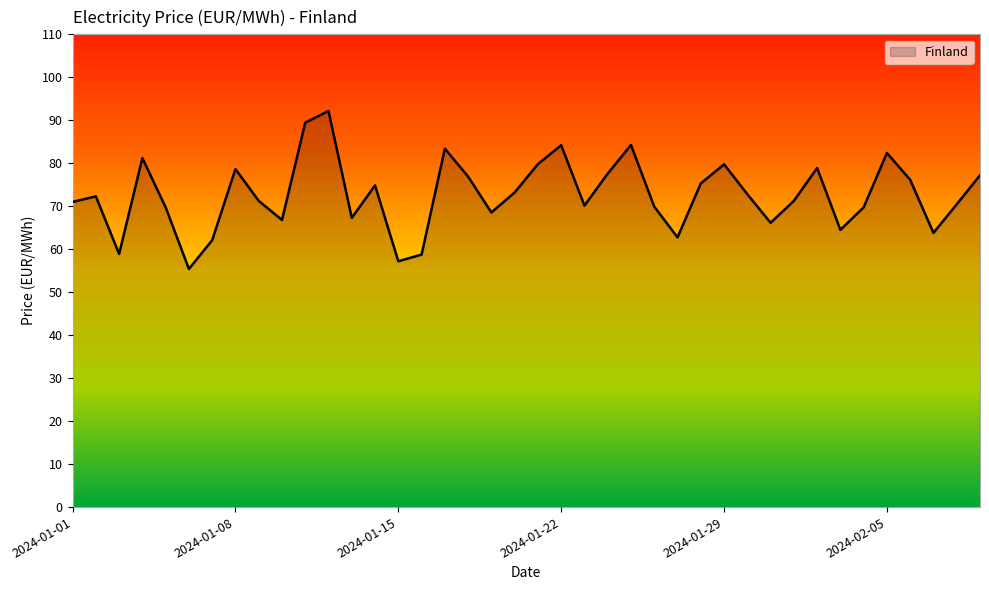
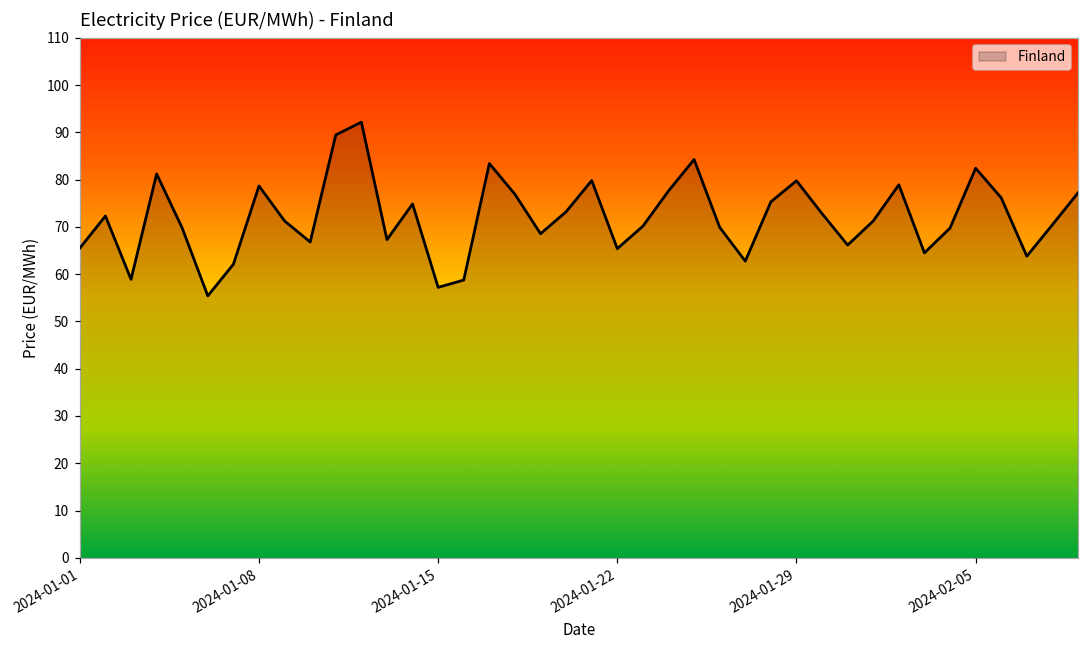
2024-01-01: 71 -> 66
2024-01-22: 84 -> 65
